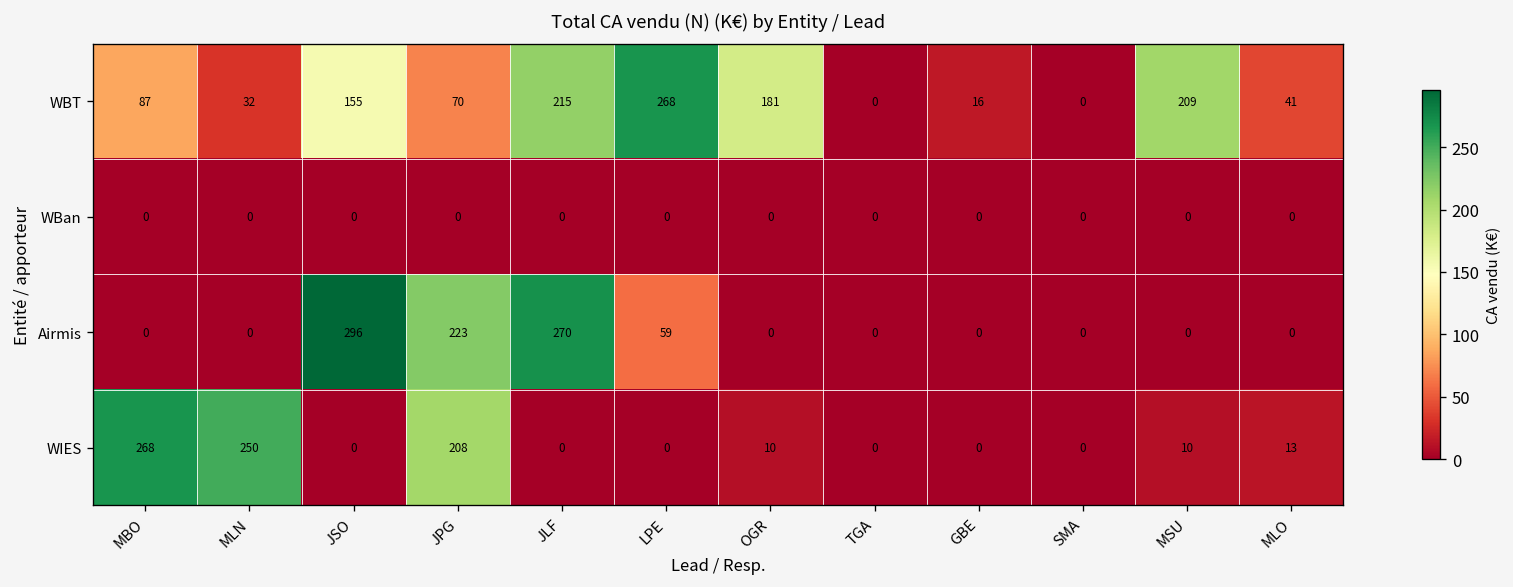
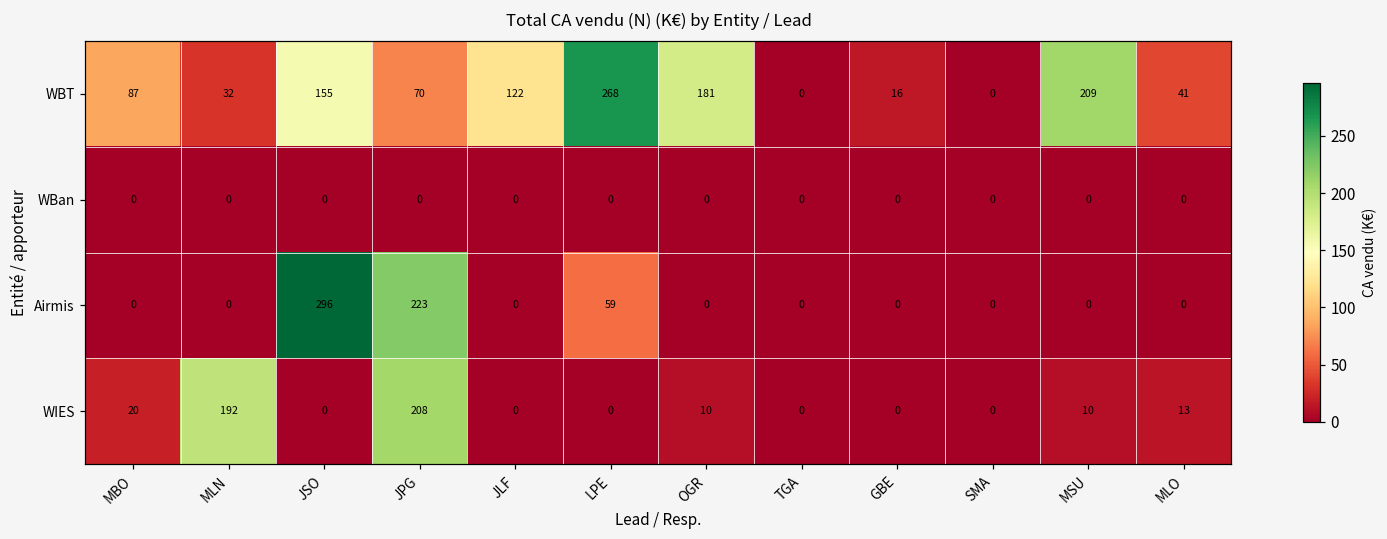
WBT, JLF: 215 -> 122
Airmis, JLF: 270 -> 0
WIES, MBO: 268 -> 20
WIES, MLN: 250 -> 192
